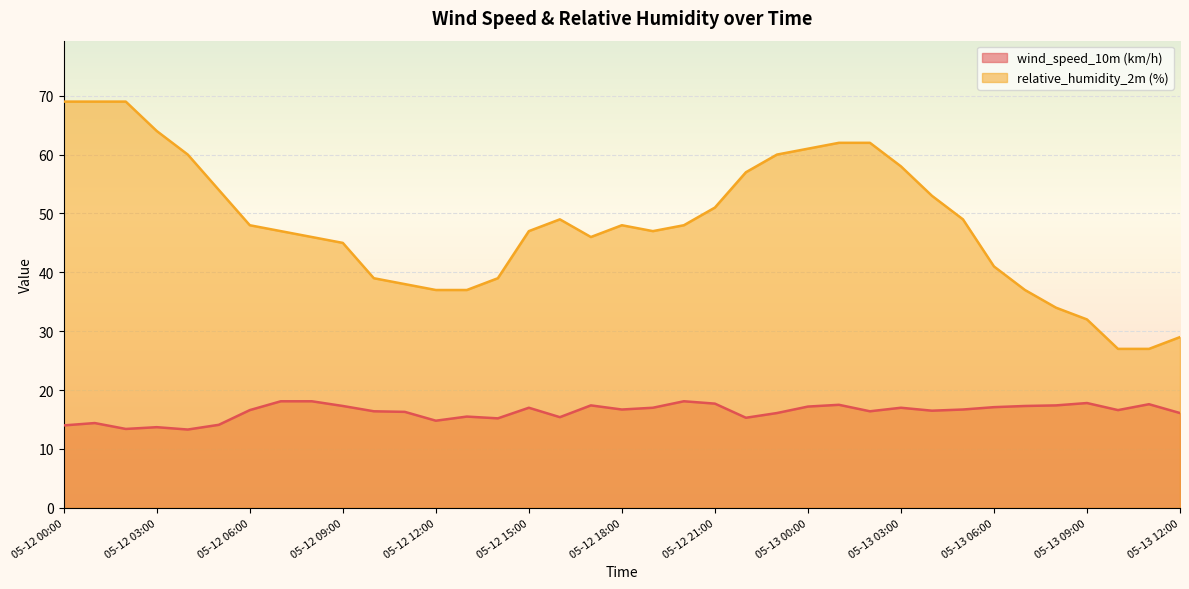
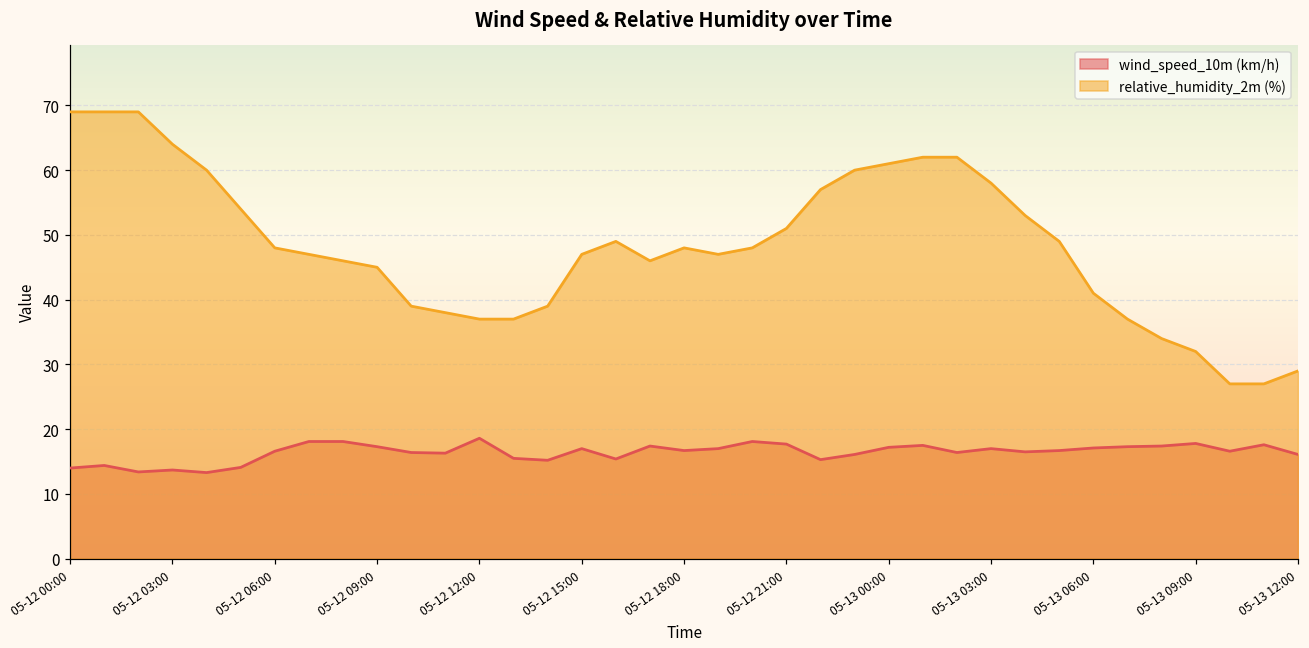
wind_speed_10m (km/h), 05-12 12:00: 15 -> 19
